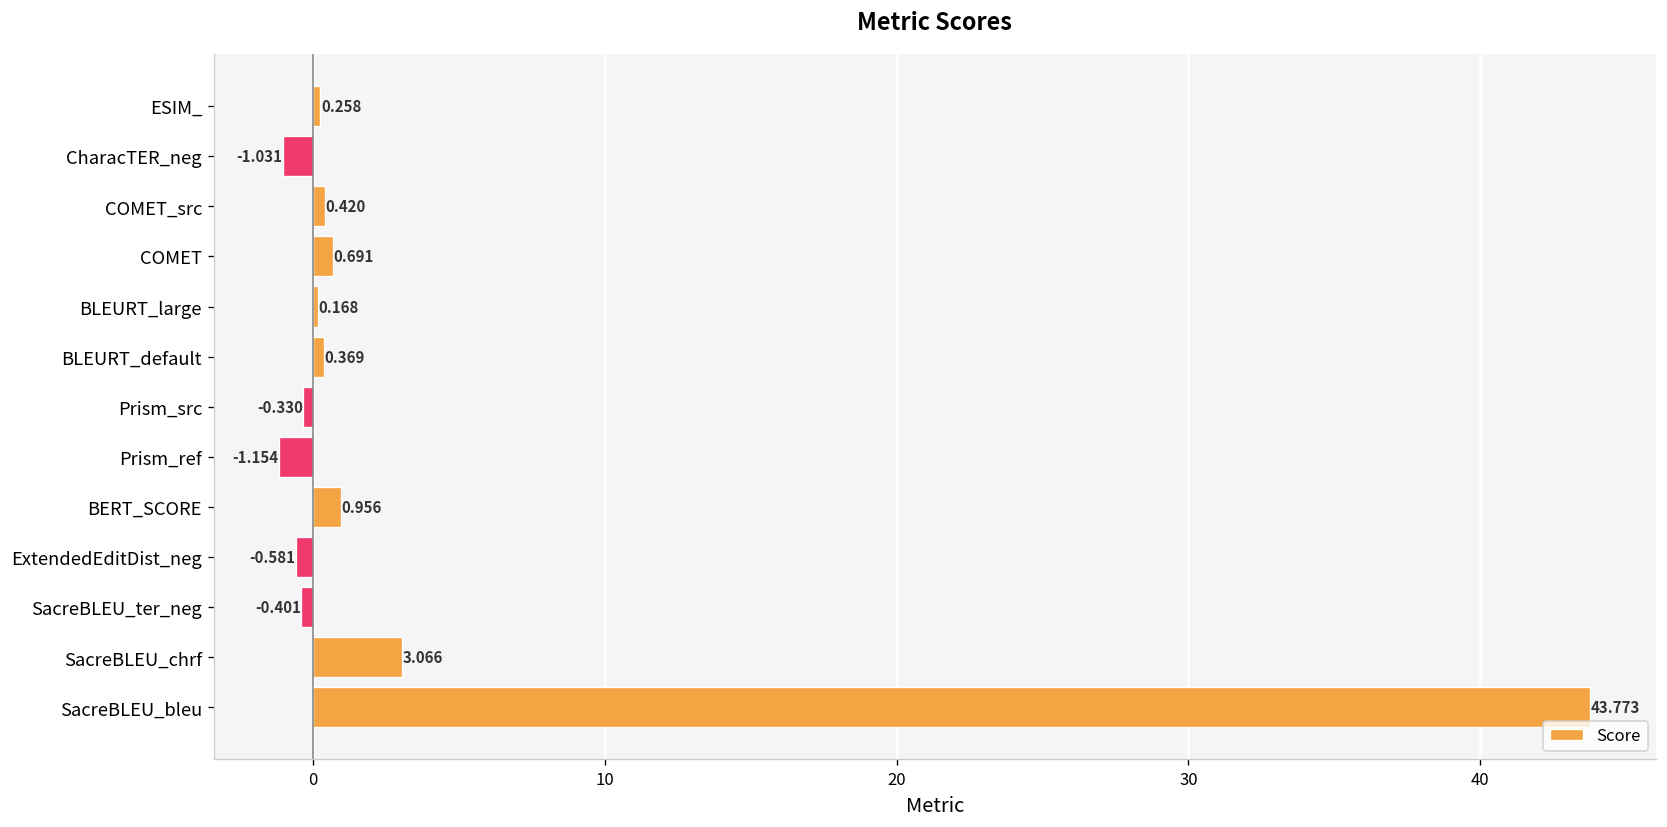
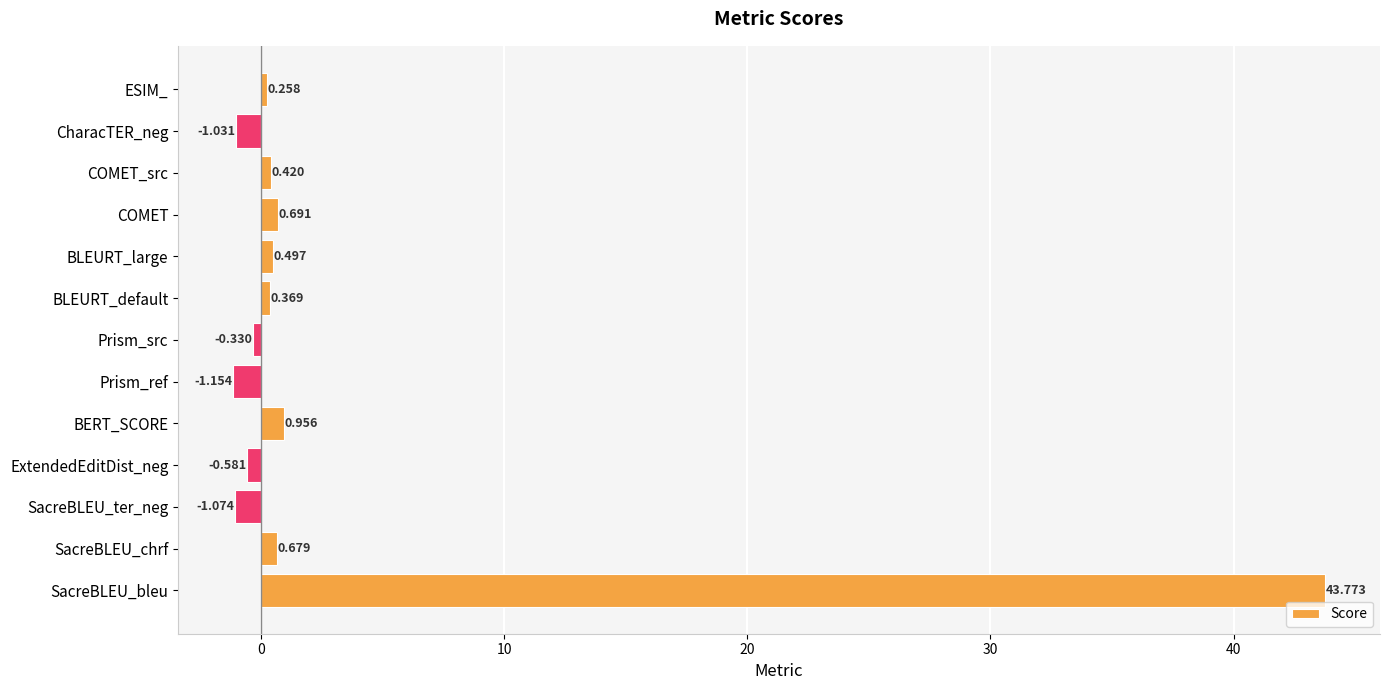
BLEURT_large: 0.168 -> 0.497
SacreBLEU_ter_neg: -0.401 -> -1.074
SacreBLEU_chrf: 3.066 -> 0.679
